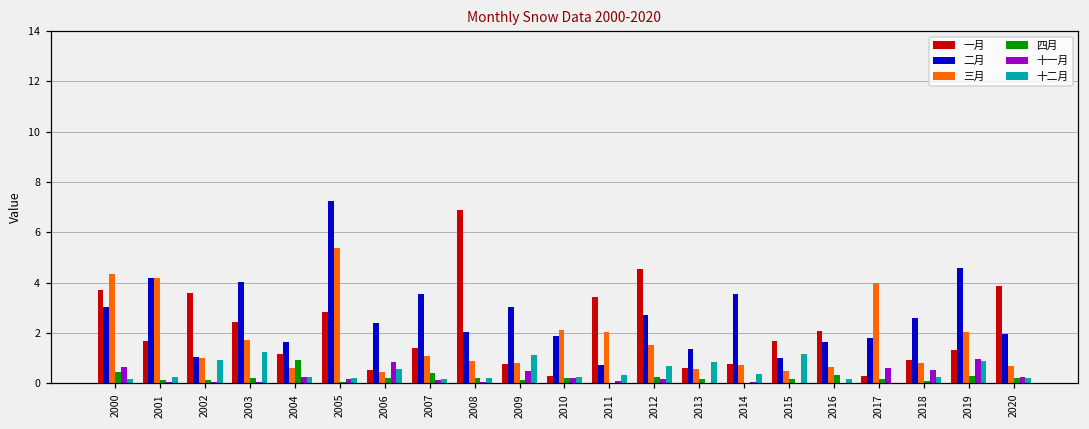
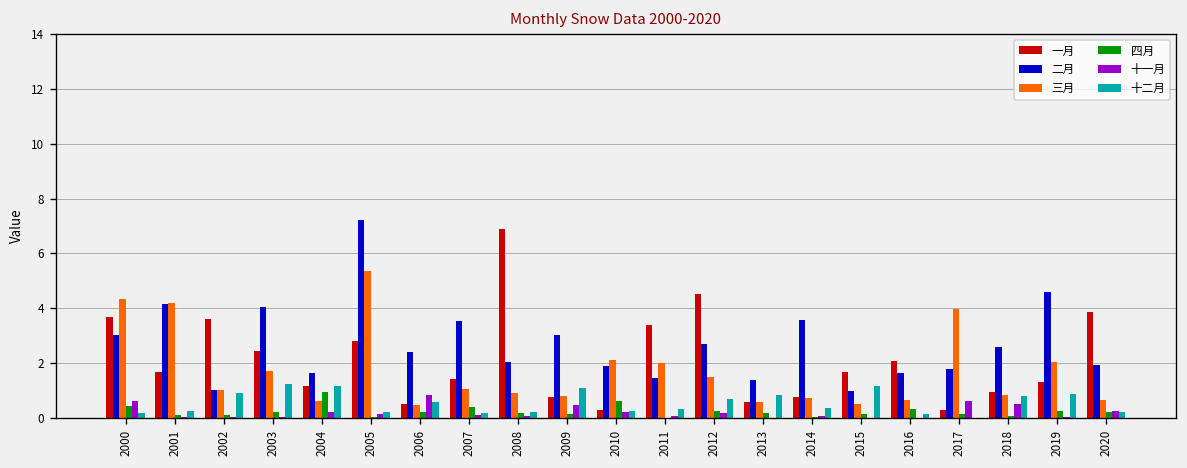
十二月, 2004: 0.2 -> 1.2
四月, 2010: 0.2 -> 0.6
二月, 2011: 0.7 -> 1.5
十二月, 2018: 0.3 -> 0.8
十一月, 2019: 1.0 -> 0.0
